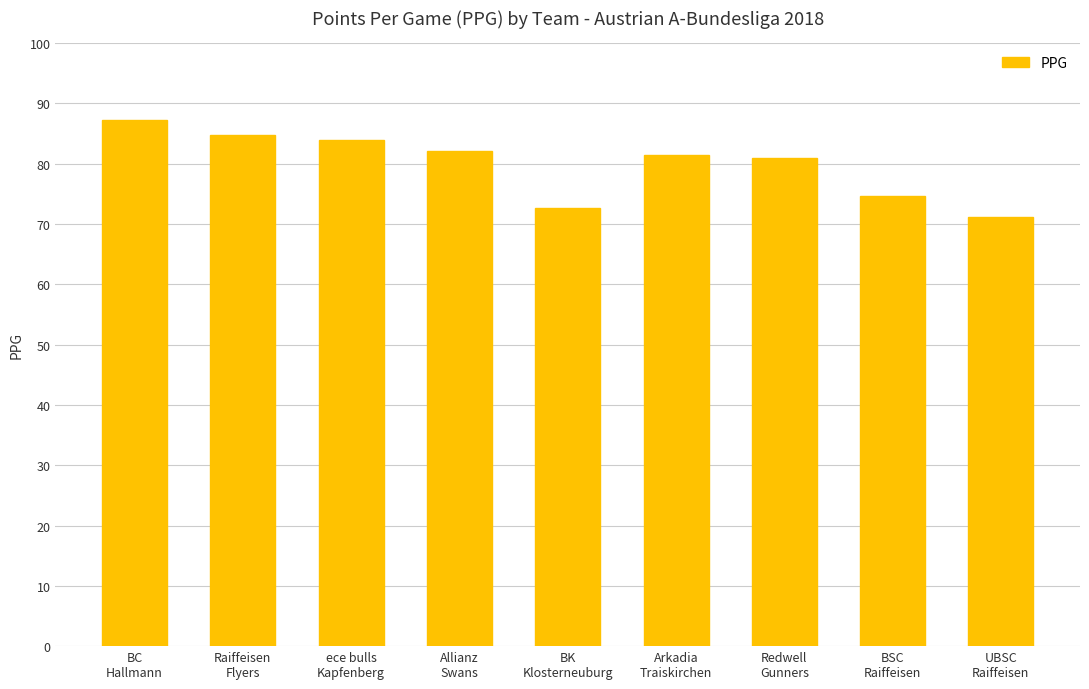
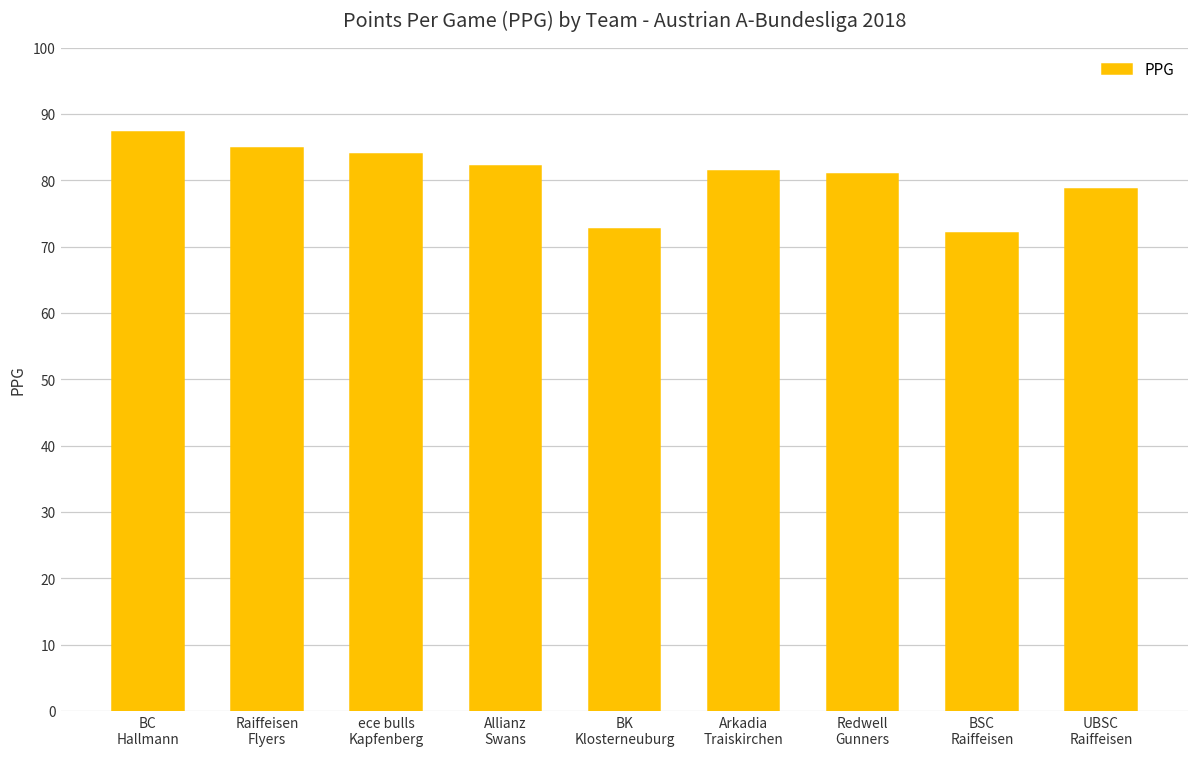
BSC Raiffeisen: 75 -> 72
UBSC Raiffeisen: 71 -> 79
